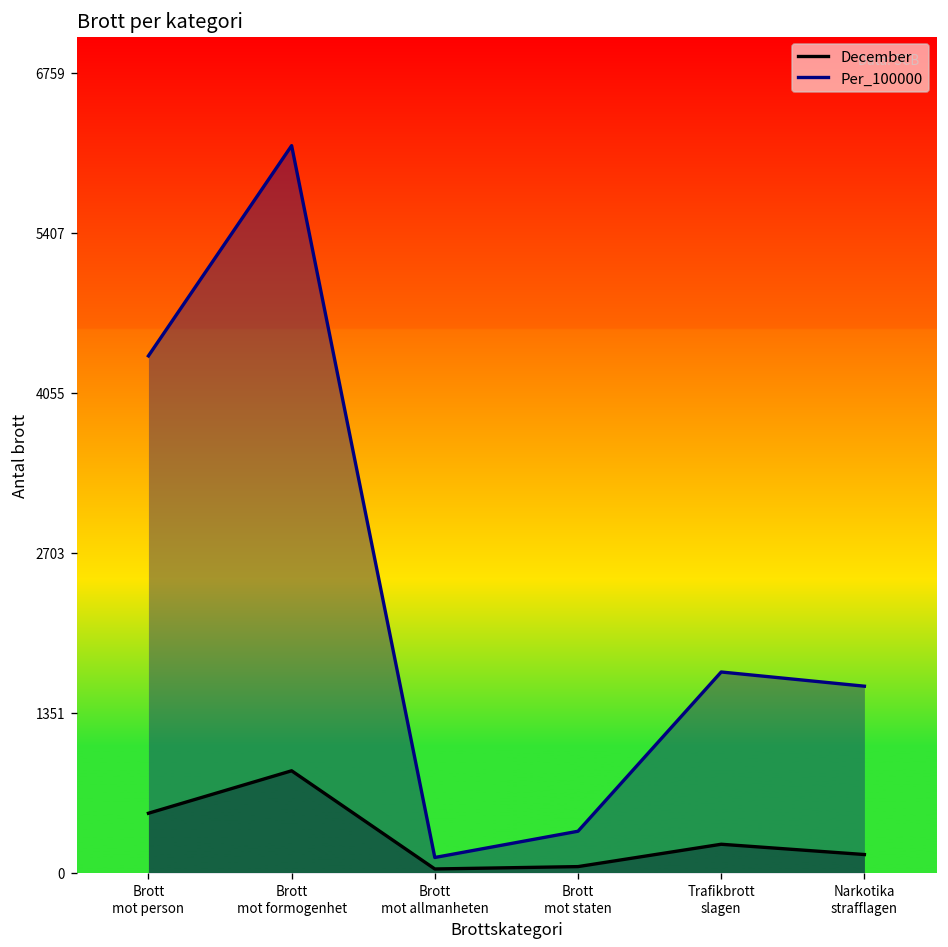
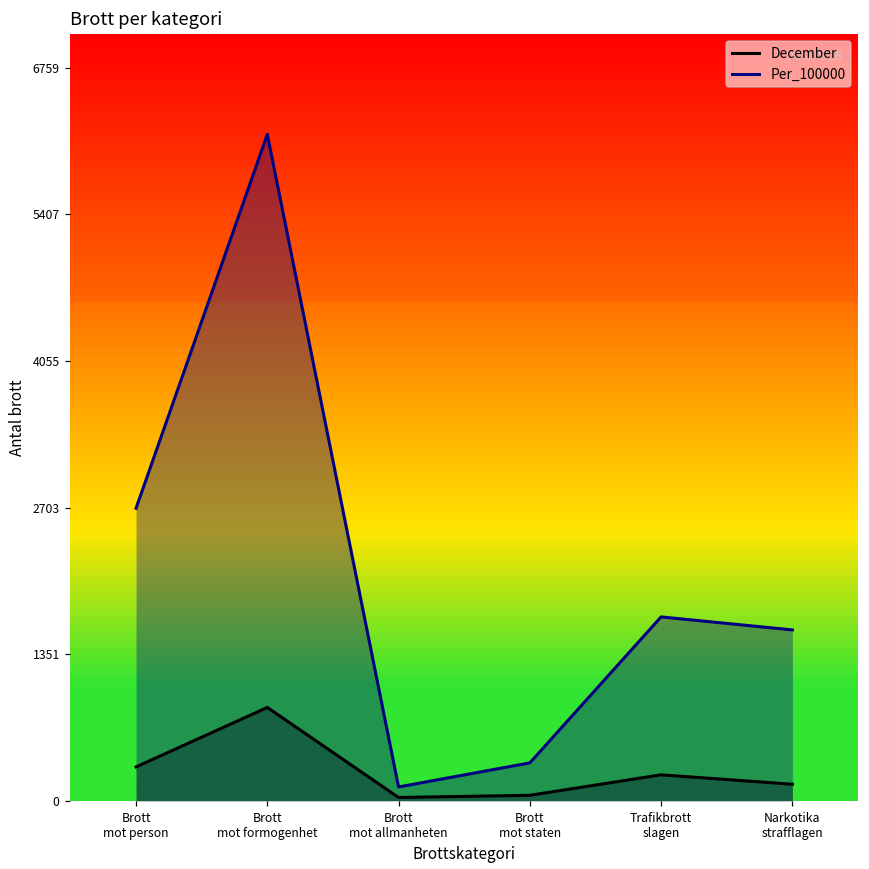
December, Brott mot person: 500 -> 300
Per_100000, Brott mot person: 4400 -> 2700
